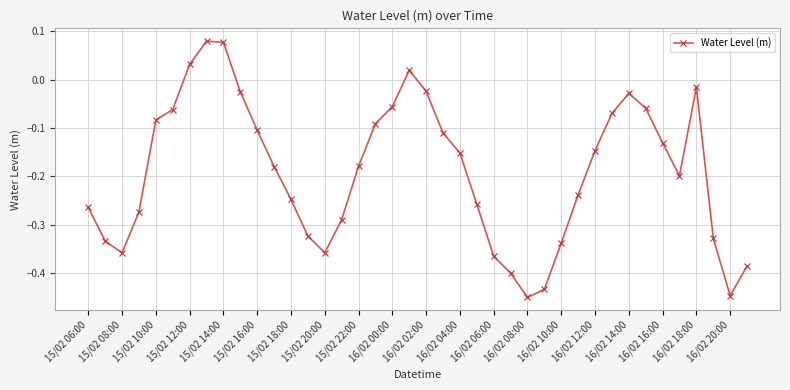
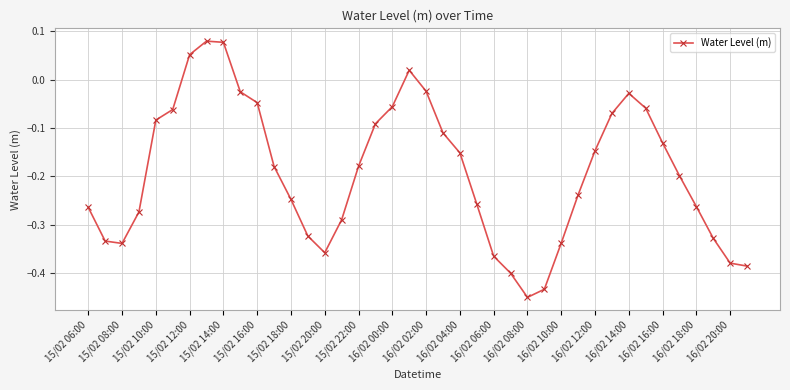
15/02 08:00: -0.36 -> -0.34
15/02 12:00: 0.03 -> 0.05
15/02 16:00: -0.10 -> -0.05
16/02 18:00: -0.02 -> -0.26
16/02 20:00: -0.45 -> -0.38
